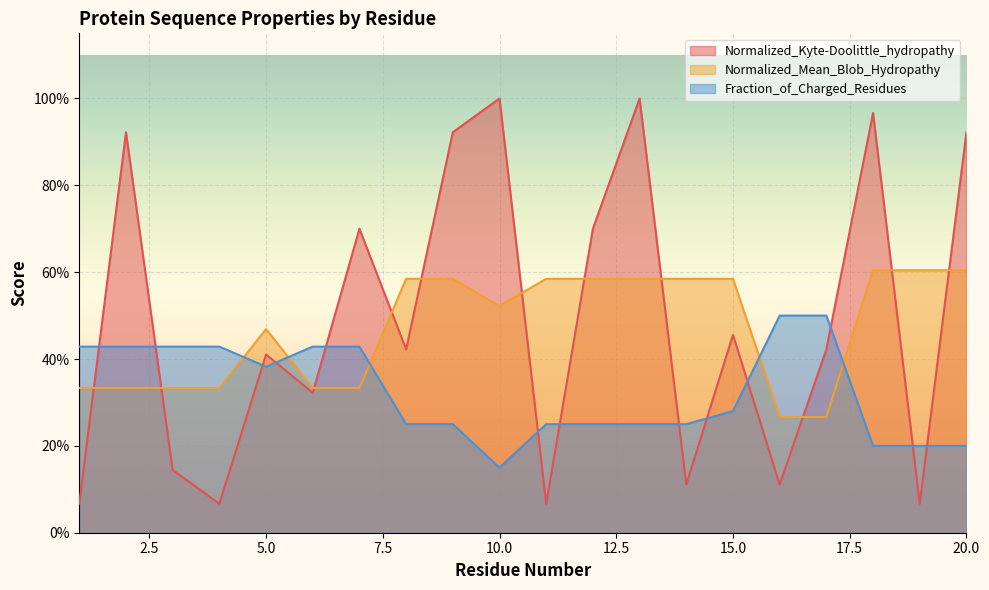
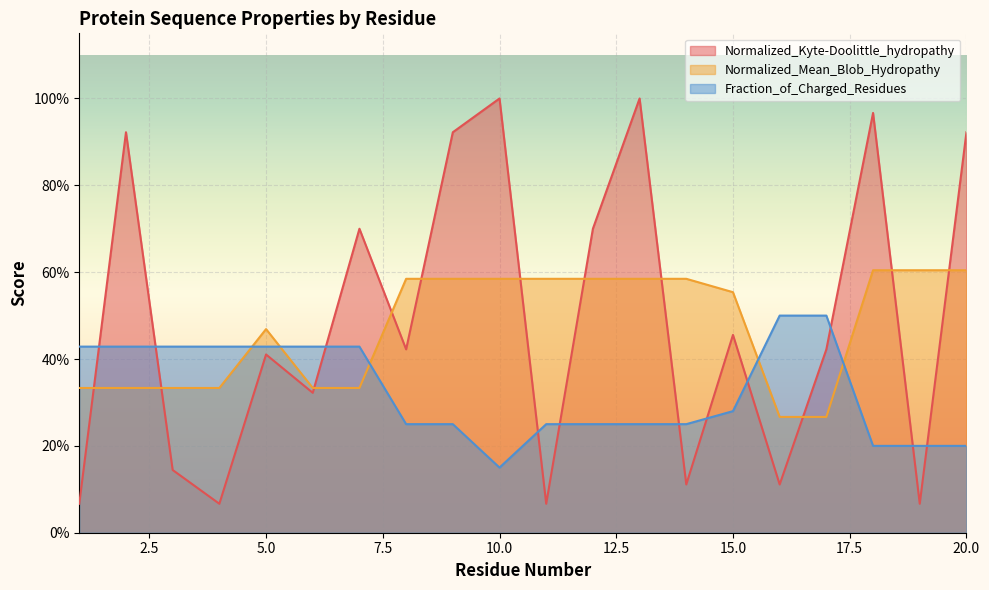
Fraction_of_Charged_Residues, 5.0: 38% -> 43%
Normalized_Mean_Blob_Hydropathy, 10.0: 52% -> 58%
Normalized_Mean_Blob_Hydropathy, 15.0: 58% -> 55%
